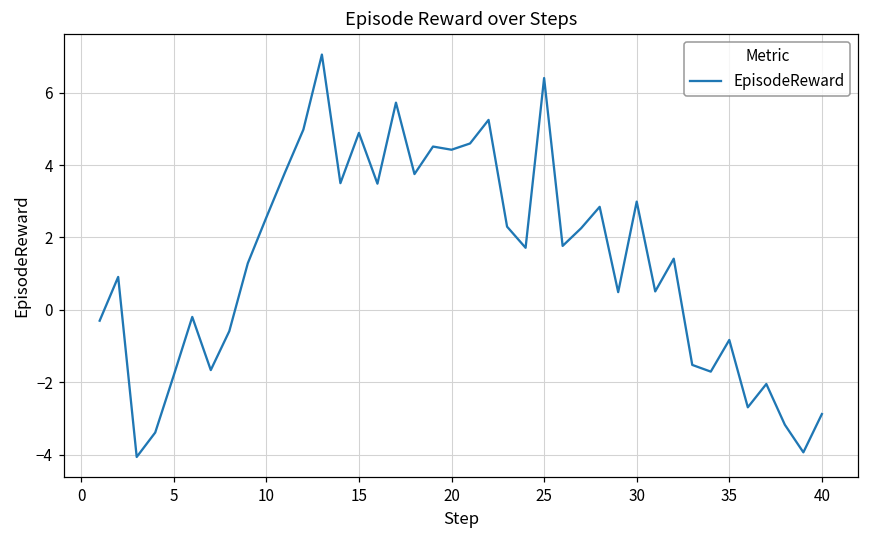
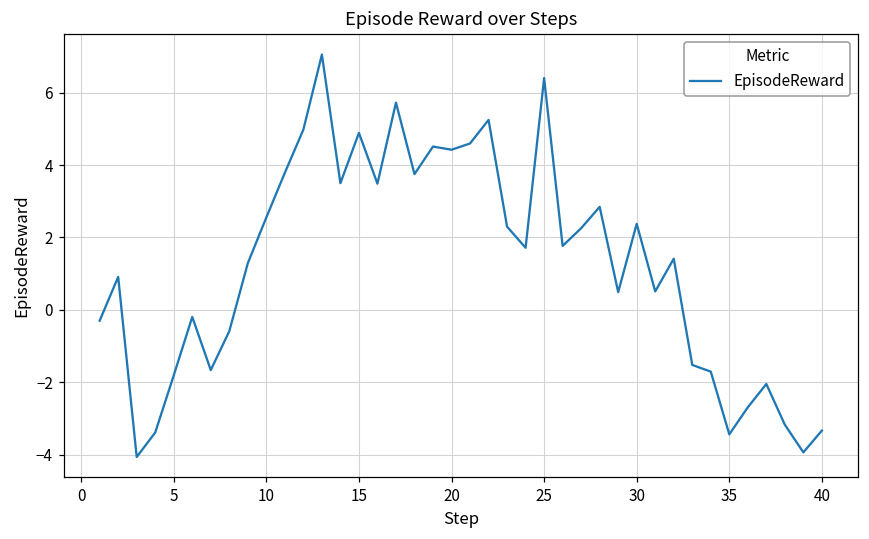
30: 3.0 -> 2.4
35: -0.8 -> -3.4
40: -2.9 -> -3.3
